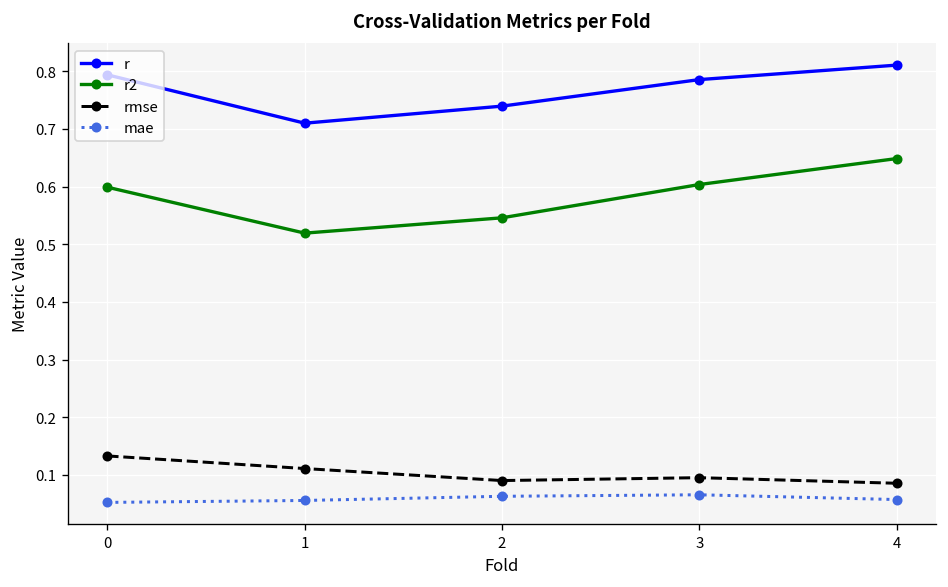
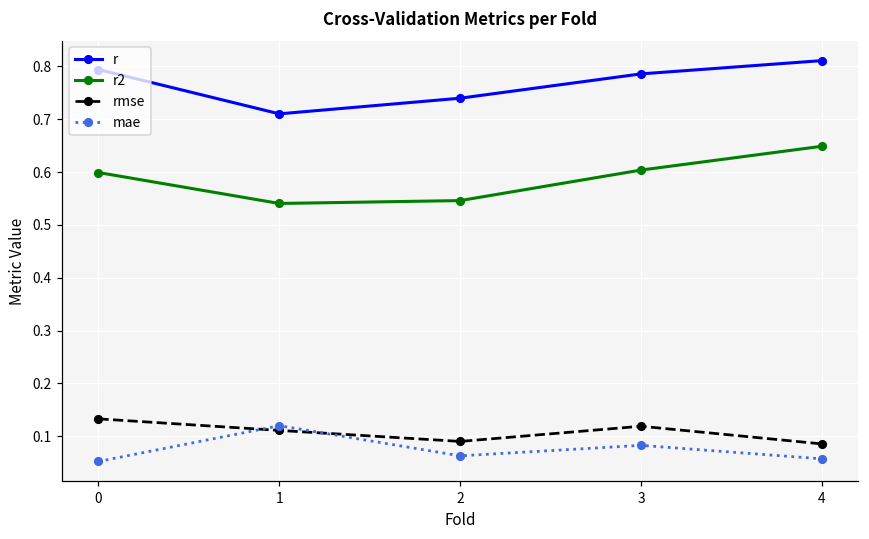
r2, 1: 0.52 -> 0.54
mae, 1: 0.06 -> 0.12
rmse, 3: 0.10 -> 0.12
mae, 3: 0.07 -> 0.08
